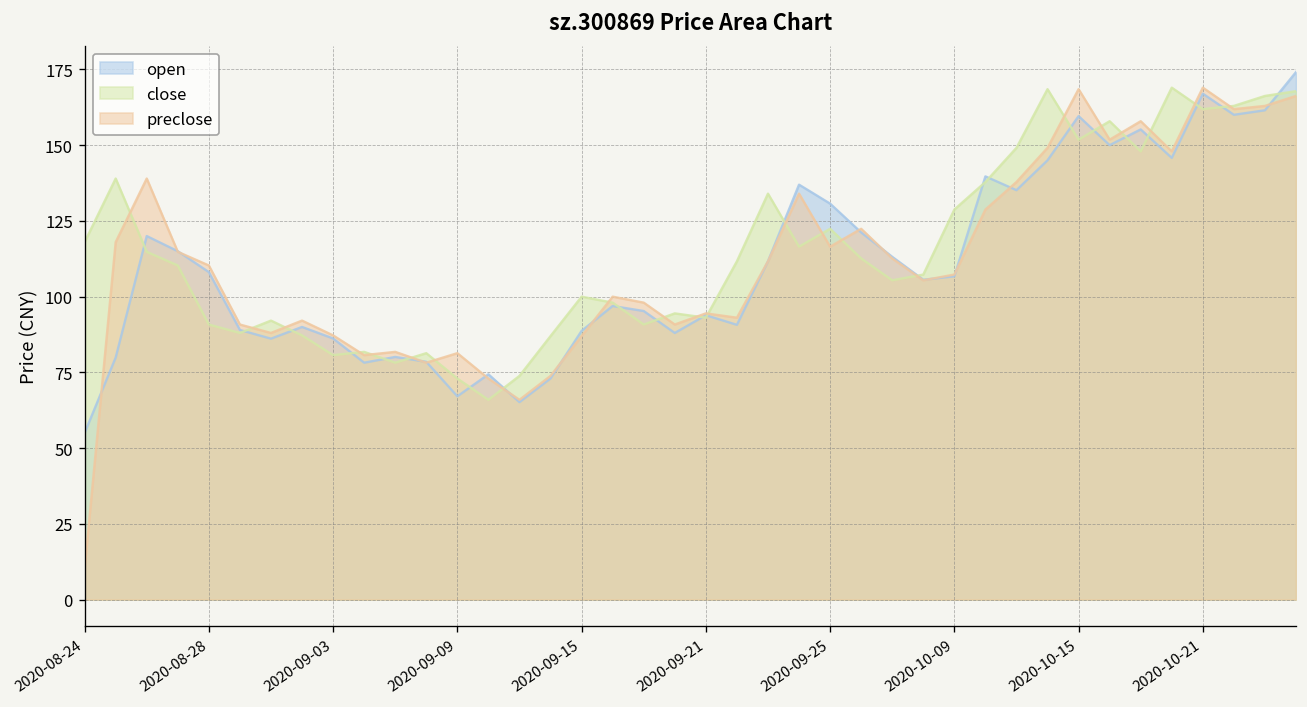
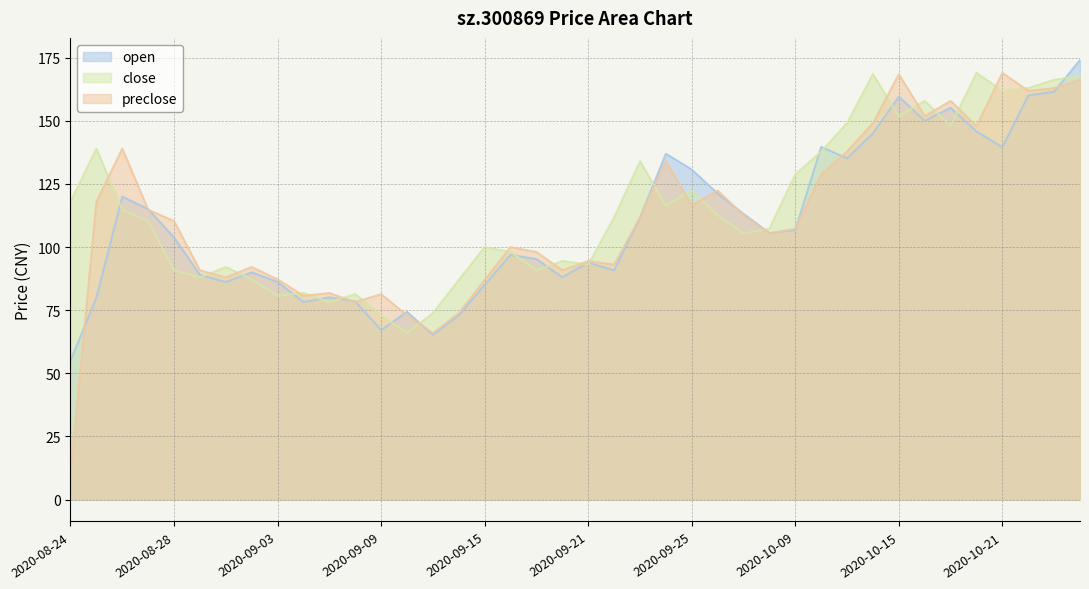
open, 2020-08-28: 108 -> 104
open, 2020-09-15: 89 -> 85
open, 2020-10-21: 167 -> 140
